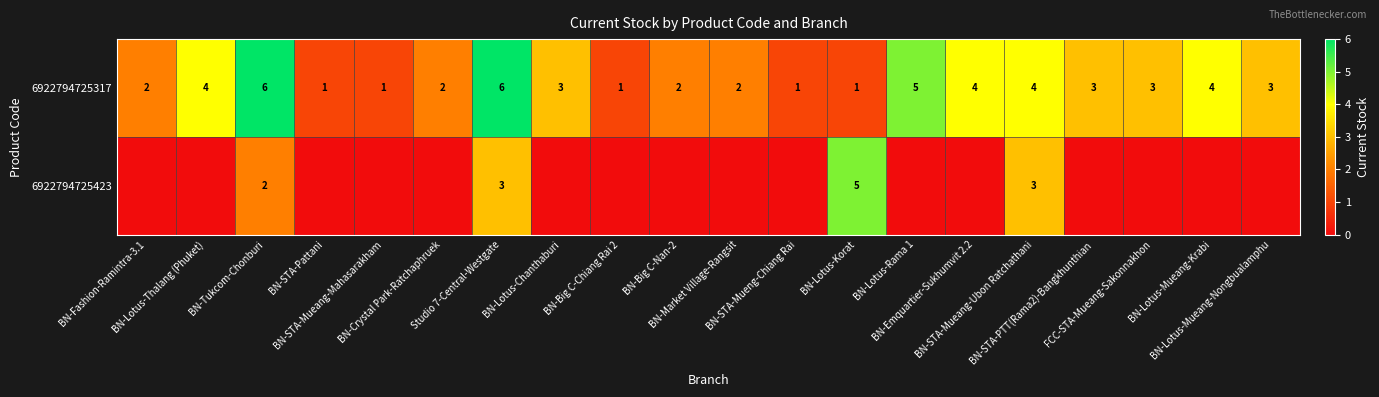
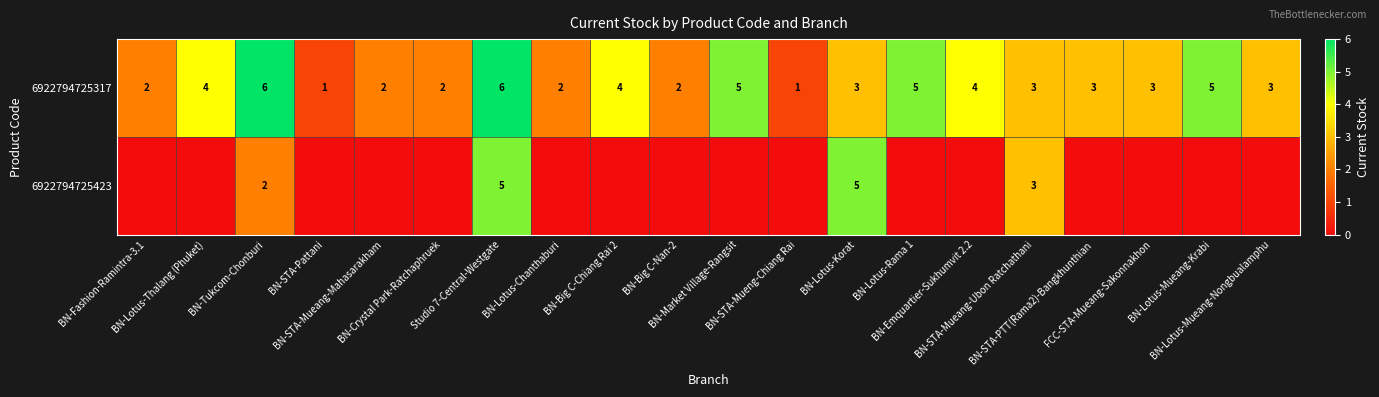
6922794725317, BN-STA-Mueang-Mahasarakham: 1 -> 2
6922794725317, BN-Lotus-Chanthaburi: 3 -> 2
6922794725317, BN-Big C-Chiang Rai 2: 1 -> 4
6922794725317, BN-Market Village-Rangsit: 2 -> 5
6922794725317, BN-Lotus-Korat: 1 -> 3
6922794725317, BN-STA-Mueang-Ubon Ratchathani: 4 -> 3
6922794725317, BN-Lotus-Mueang-Krabi: 4 -> 5
6922794725423, Studio 7-Central-Westgate: 3 -> 5
